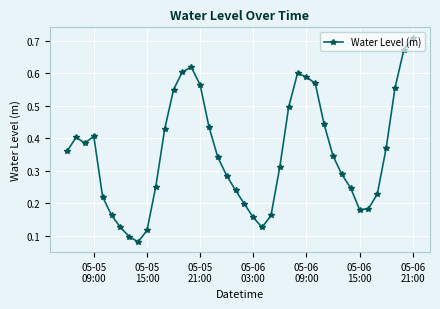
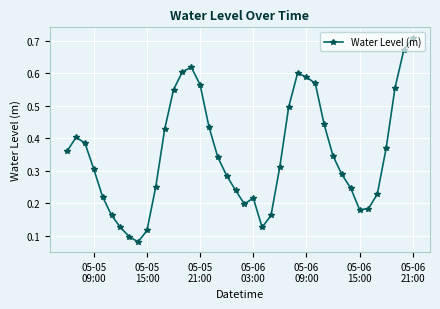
05-05 09:00: 0.41 -> 0.31
05-06 03:00: 0.16 -> 0.22
